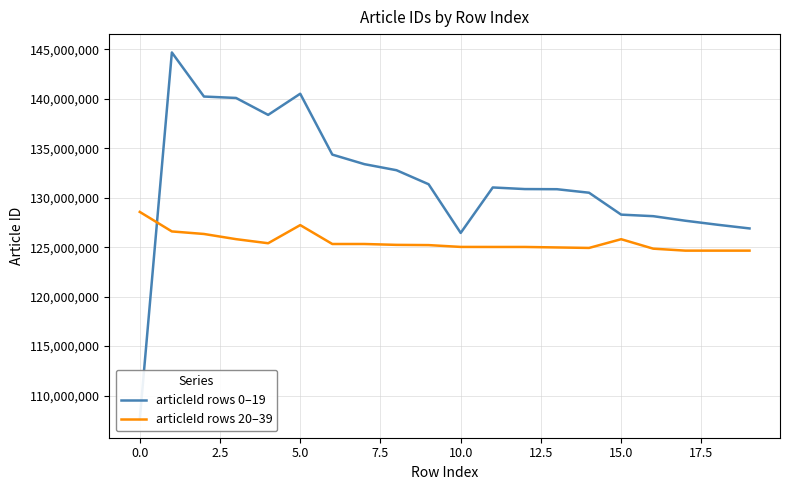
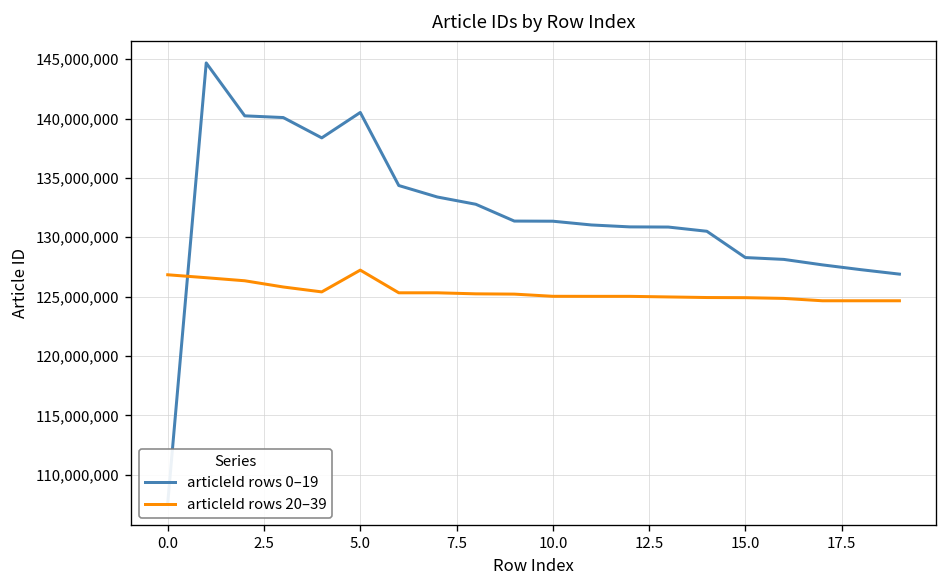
articleId rows 20–39, 0.0: 129,000,000 -> 127,000,000
articleId rows 0–19, 10.0: 126,000,000 -> 131,000,000
articleId rows 20–39, 15.0: 126,000,000 -> 125,000,000
